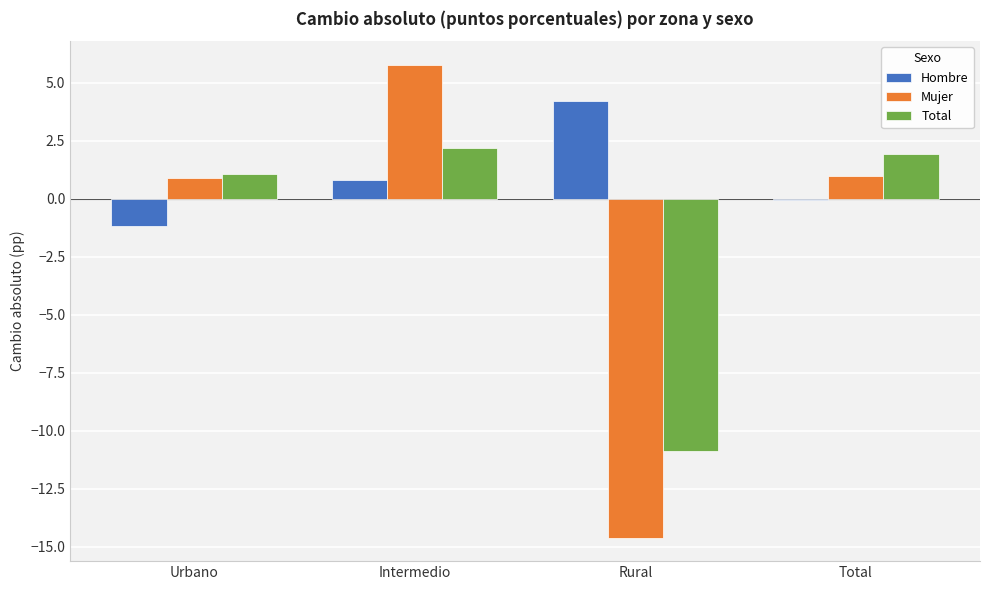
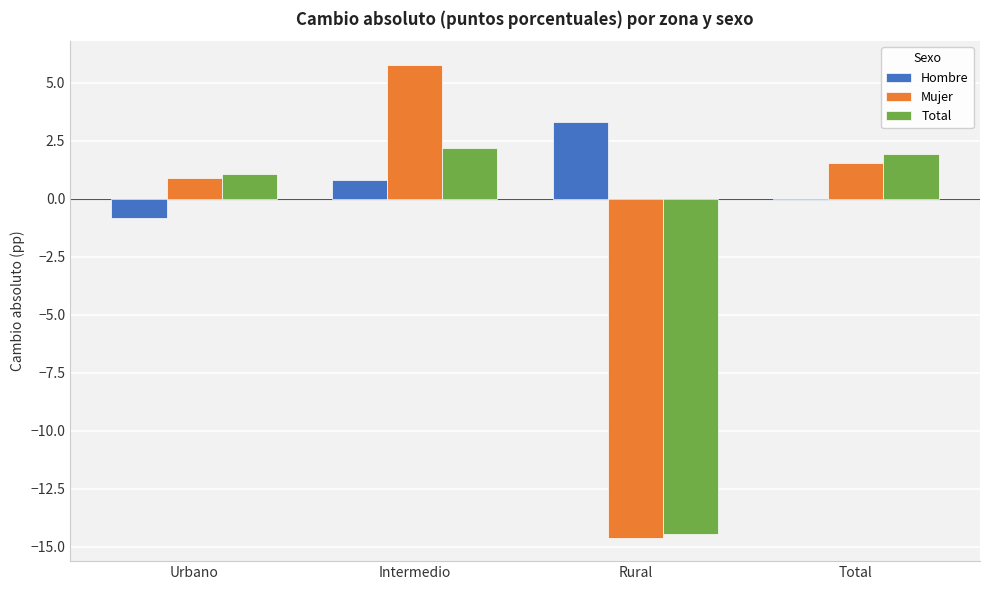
Hombre, Urbano: -1.2 -> -0.8
Hombre, Rural: 4.2 -> 3.3
Total, Rural: -10.9 -> -14.4
Mujer, Total: 1.0 -> 1.5
